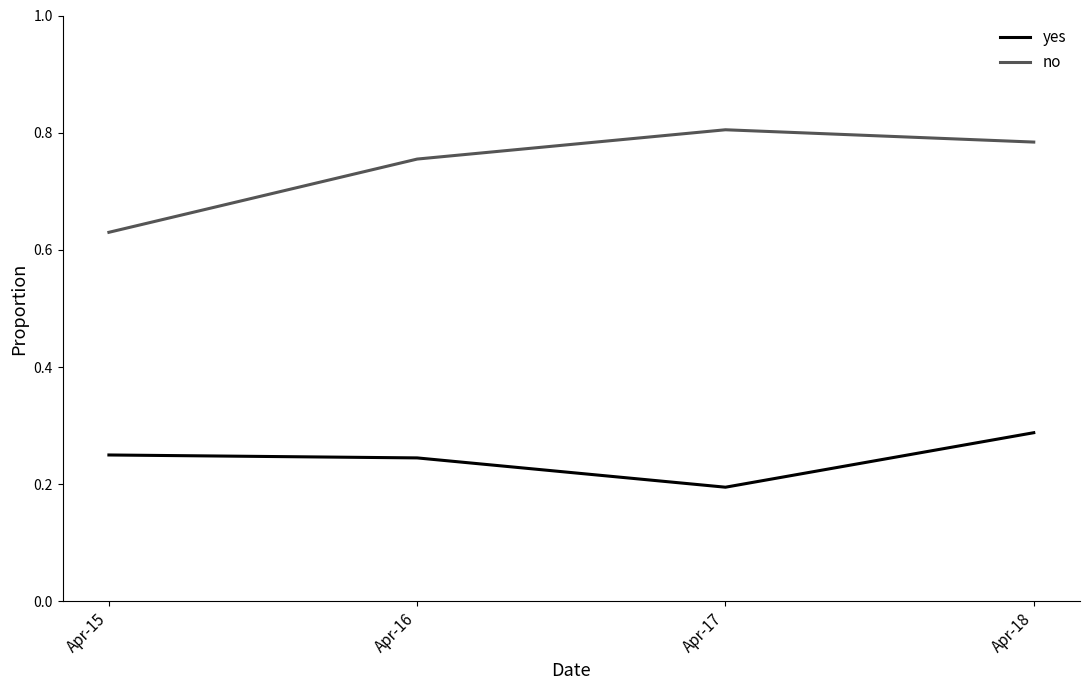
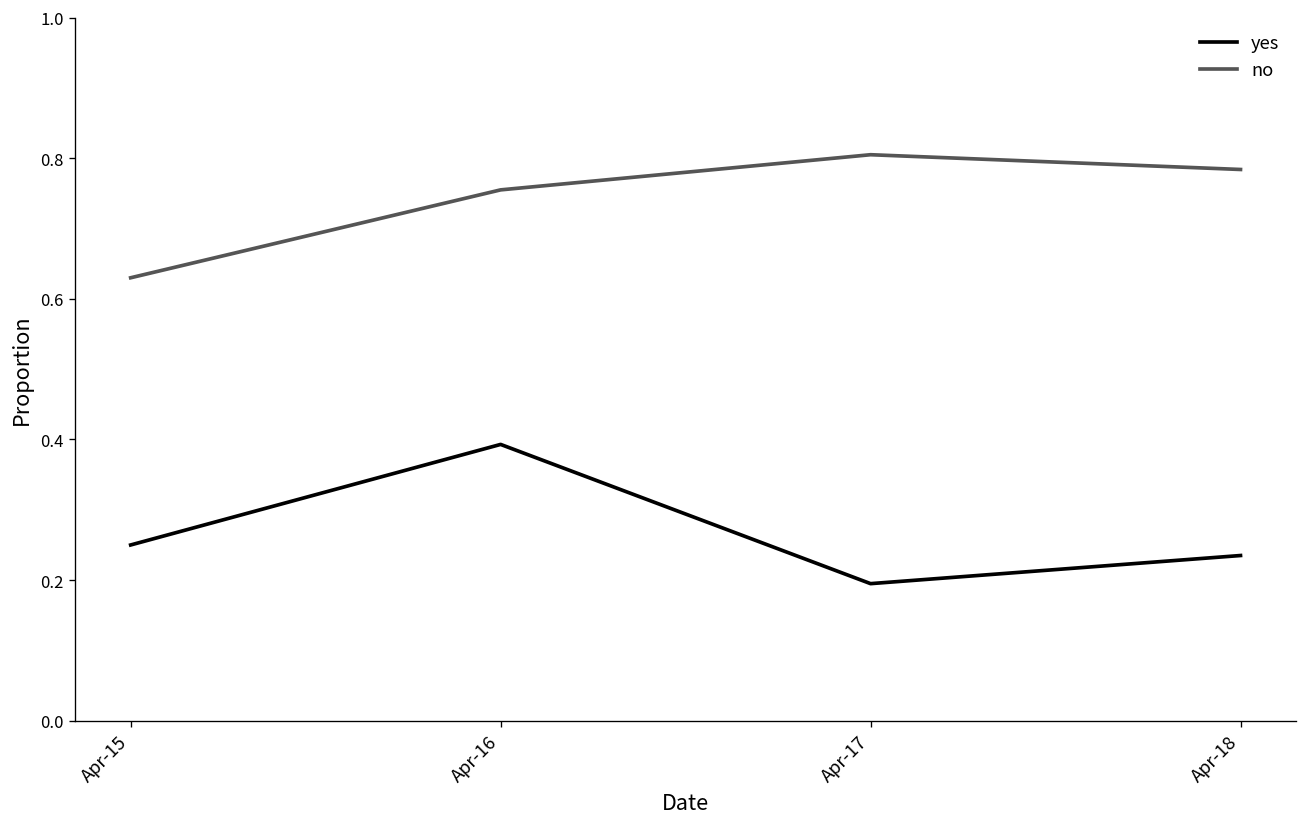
yes, Apr-16: 0.25 -> 0.39
yes, Apr-18: 0.29 -> 0.24
